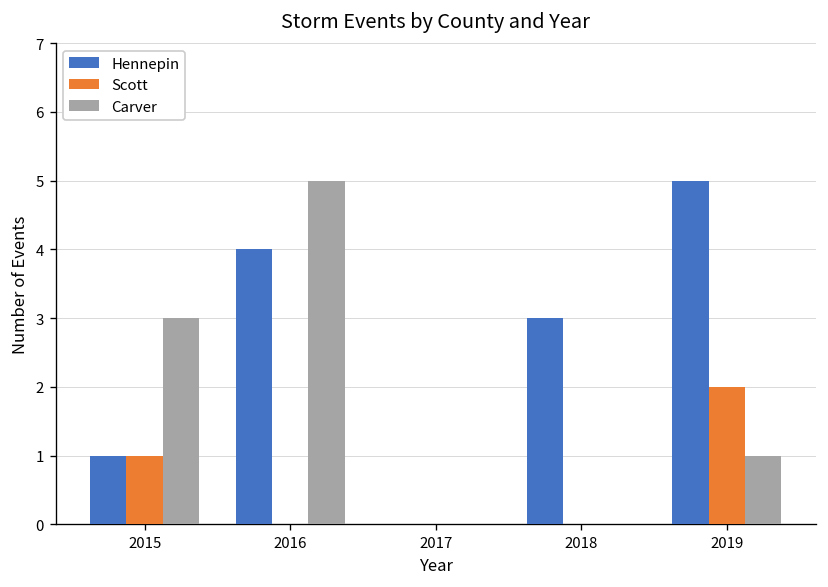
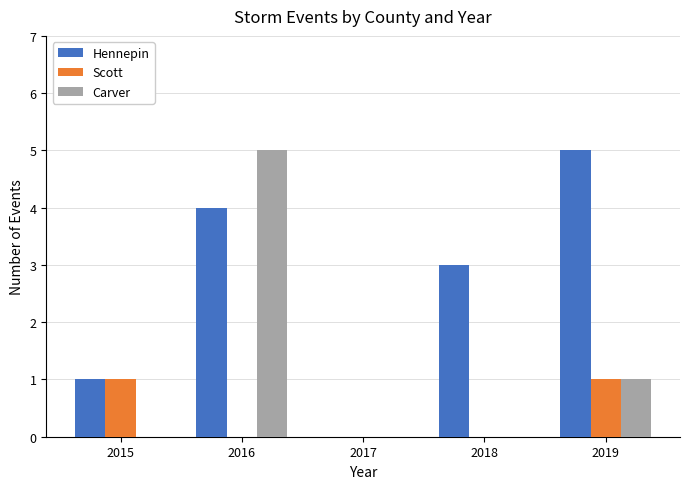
Carver, 2015: 3 -> 0
Scott, 2019: 2 -> 1
